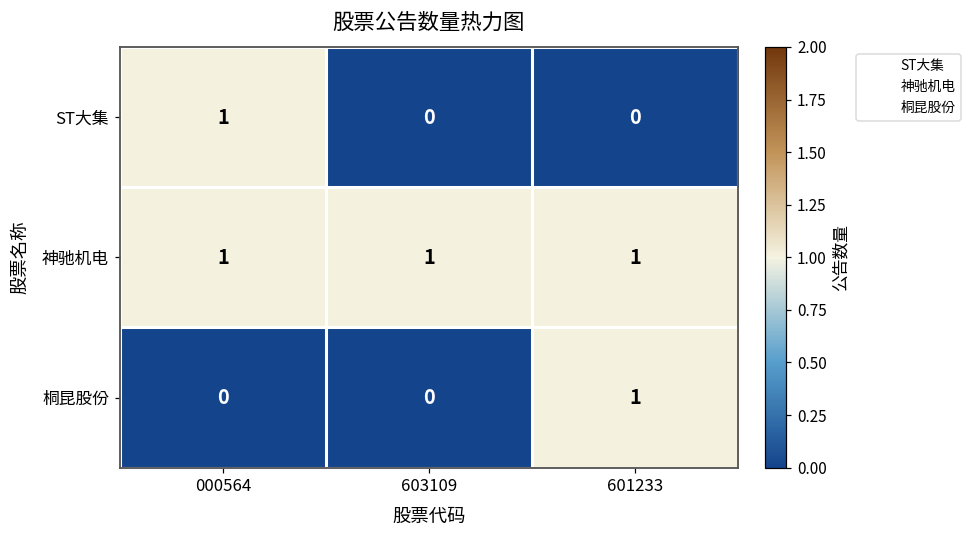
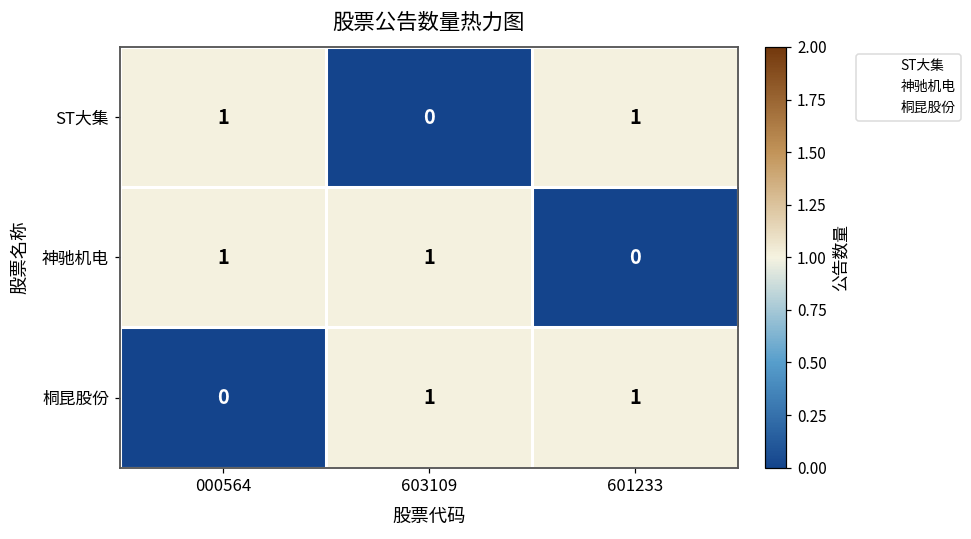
ST大集, 601233: 0 -> 1
神驰机电, 601233: 1 -> 0
桐昆股份, 603109: 0 -> 1
